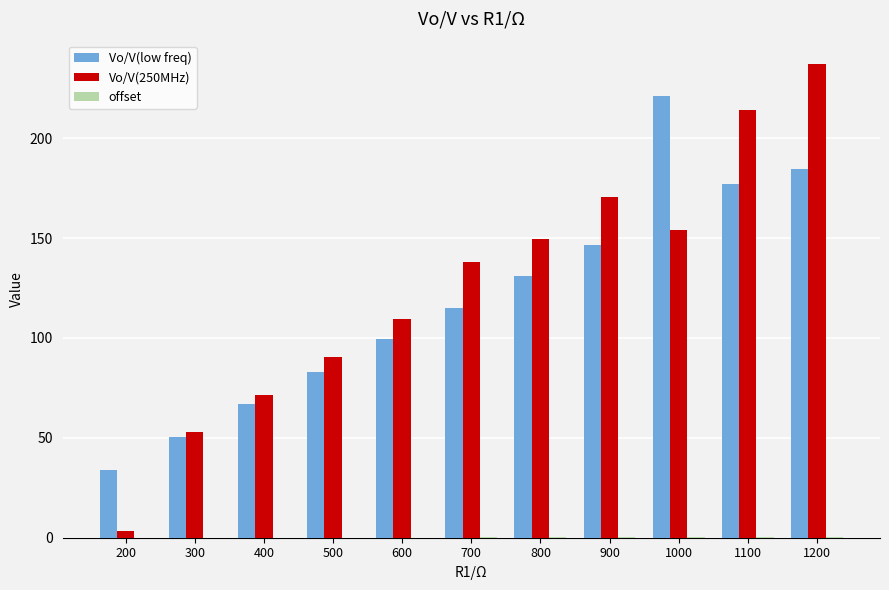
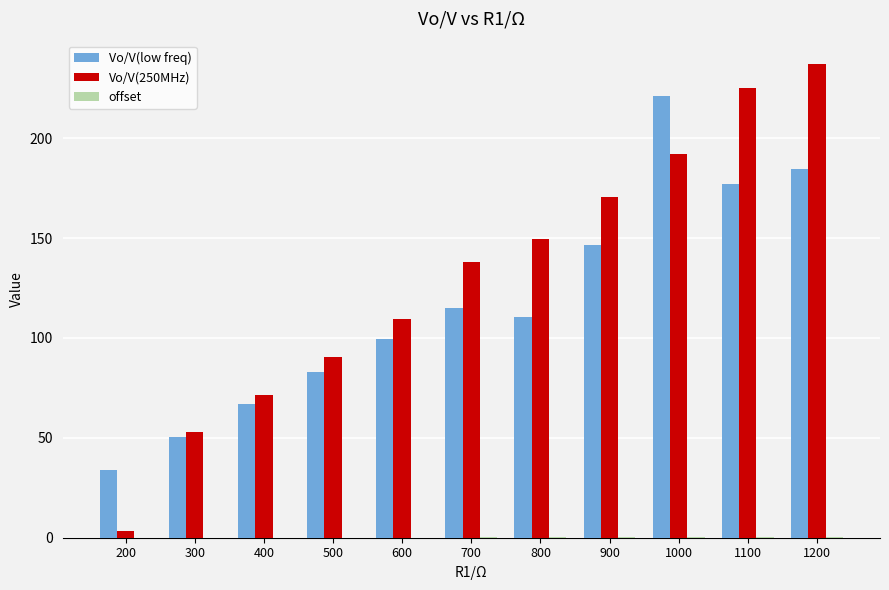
Vo/V(low freq), 800: 131 -> 111
Vo/V(250MHz), 1000: 154 -> 192
Vo/V(250MHz), 1100: 214 -> 225
